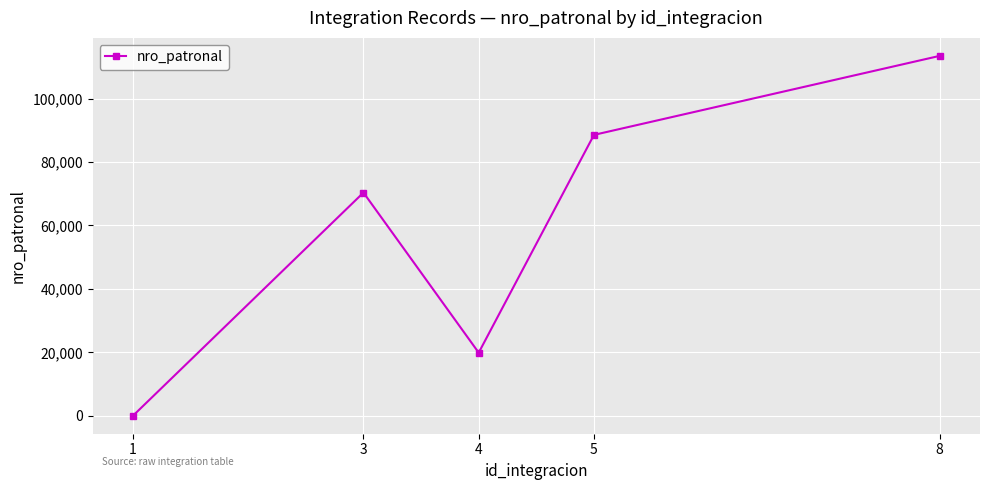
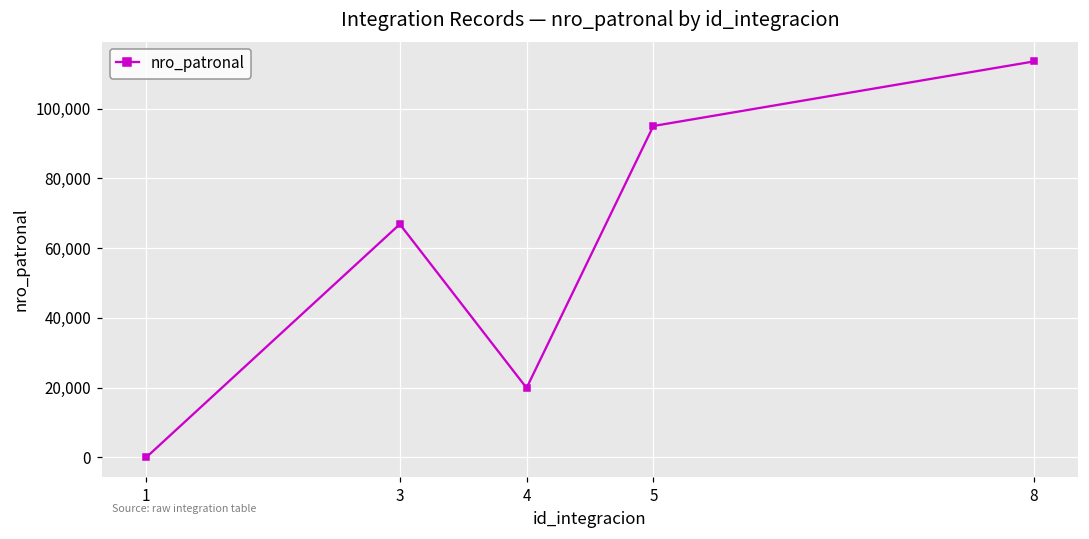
3: 70,000 -> 67,000
5: 89,000 -> 95,000
